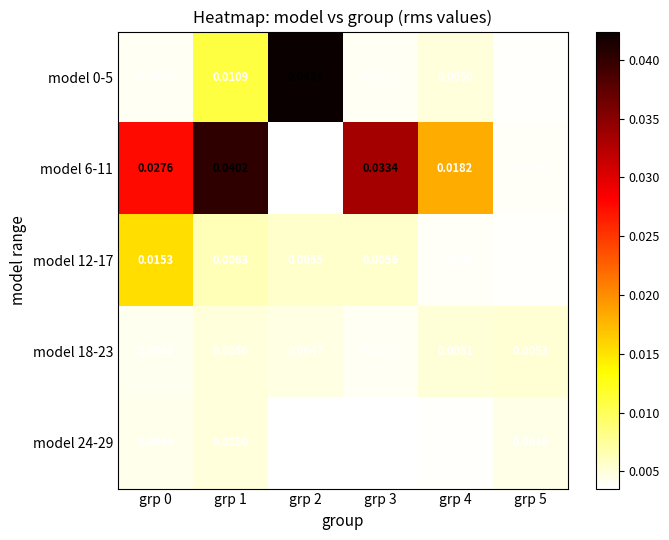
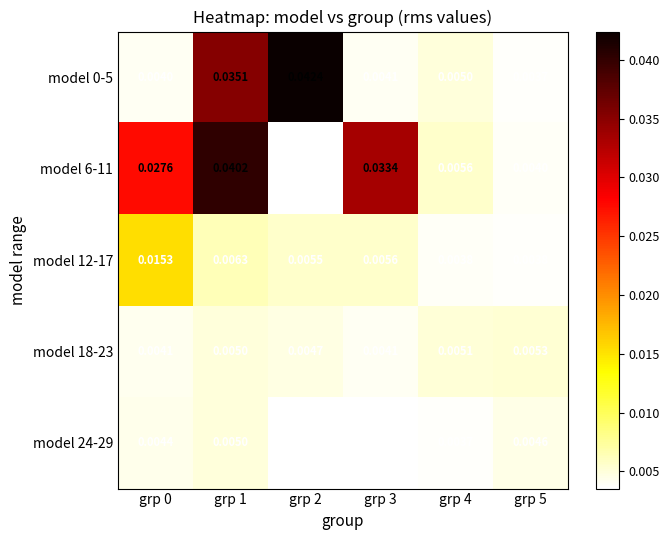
model 0-5, grp 1: 0.0109 -> 0.0351
model 6-11, grp 4: 0.0182 -> 0.0056
